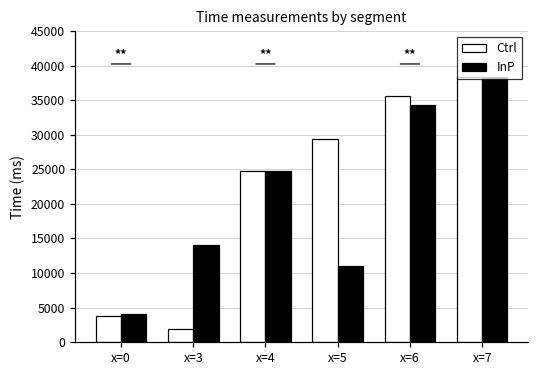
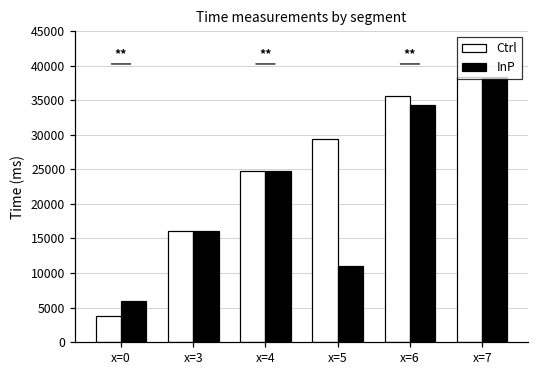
InP, x=0: 4000 -> 6000
Ctrl, x=3: 2000 -> 16000
InP, x=3: 14000 -> 16000
